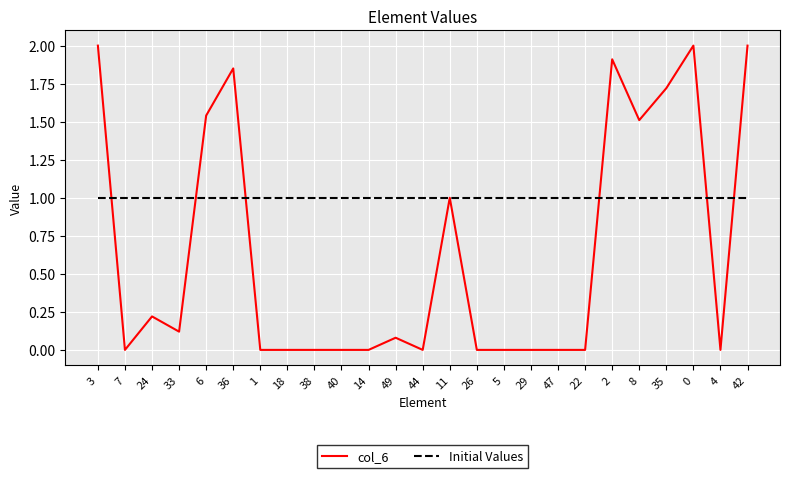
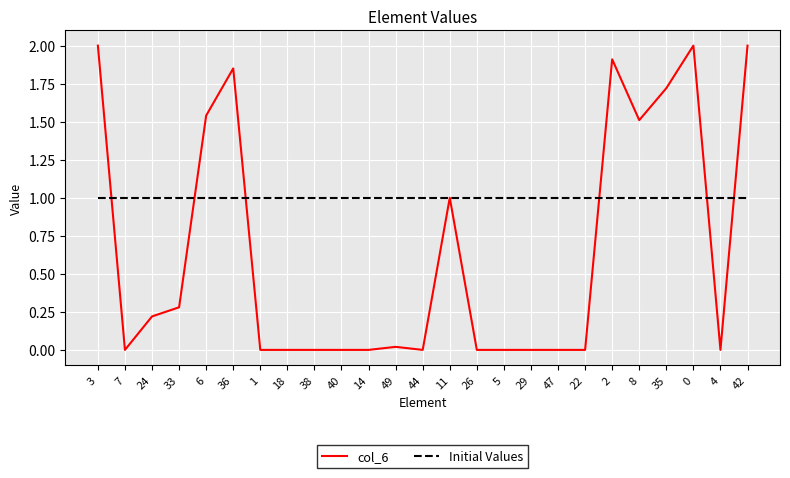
col_6, 33: 0.12 -> 0.28
col_6, 49: 0.08 -> 0.02
